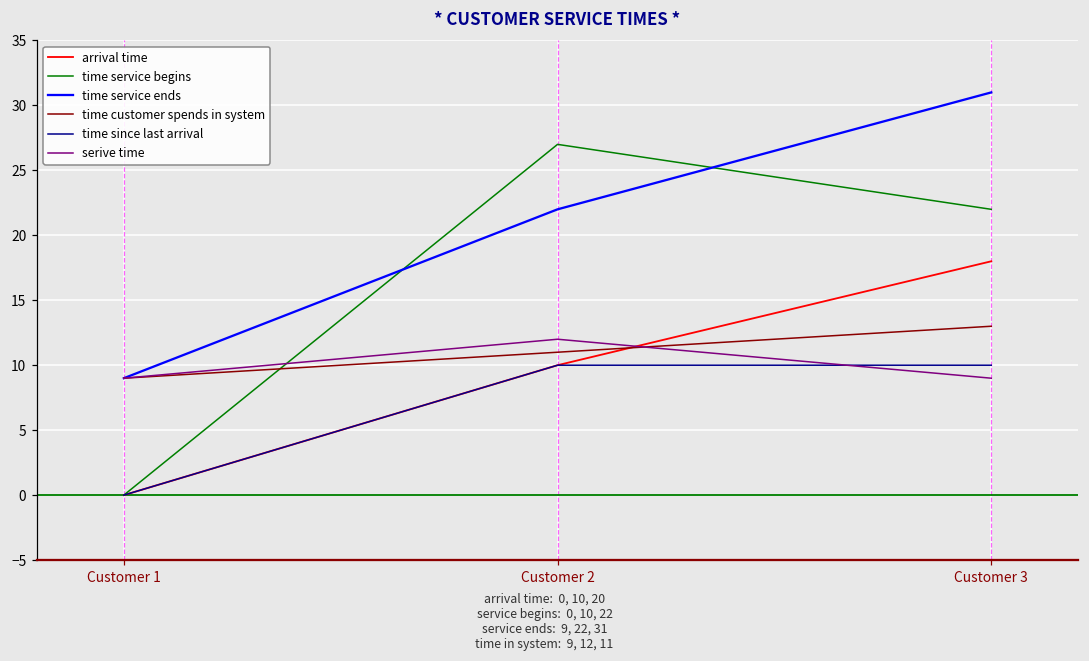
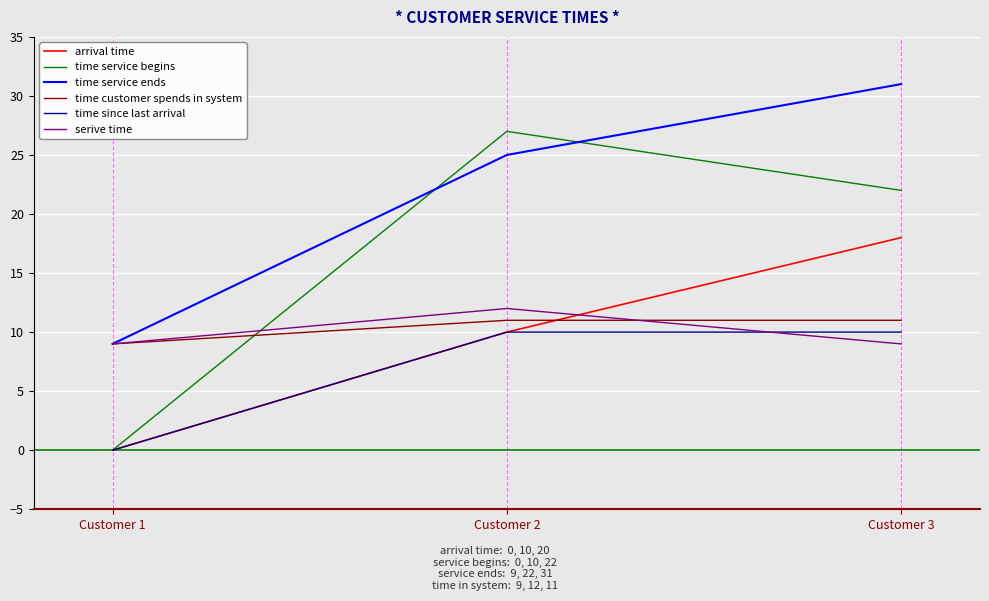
time service ends, Customer 2: 22 -> 25
time customer spends in system, Customer 3: 13 -> 11
